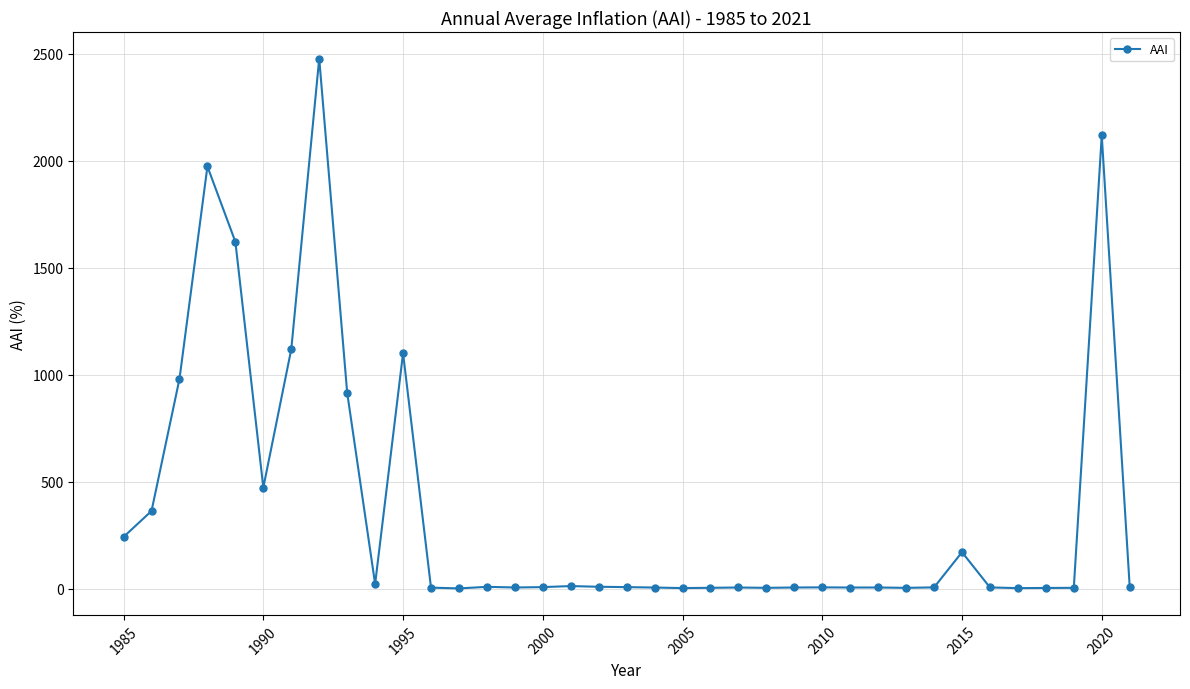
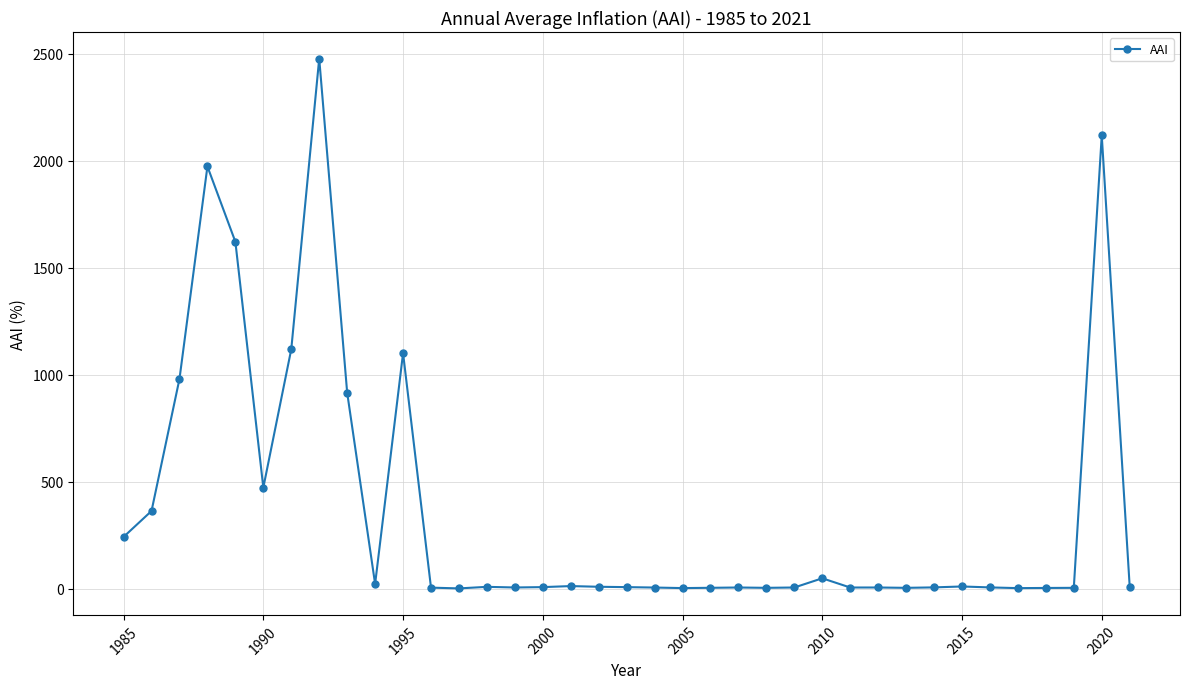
2010: 10 -> 50
2015: 170 -> 10
